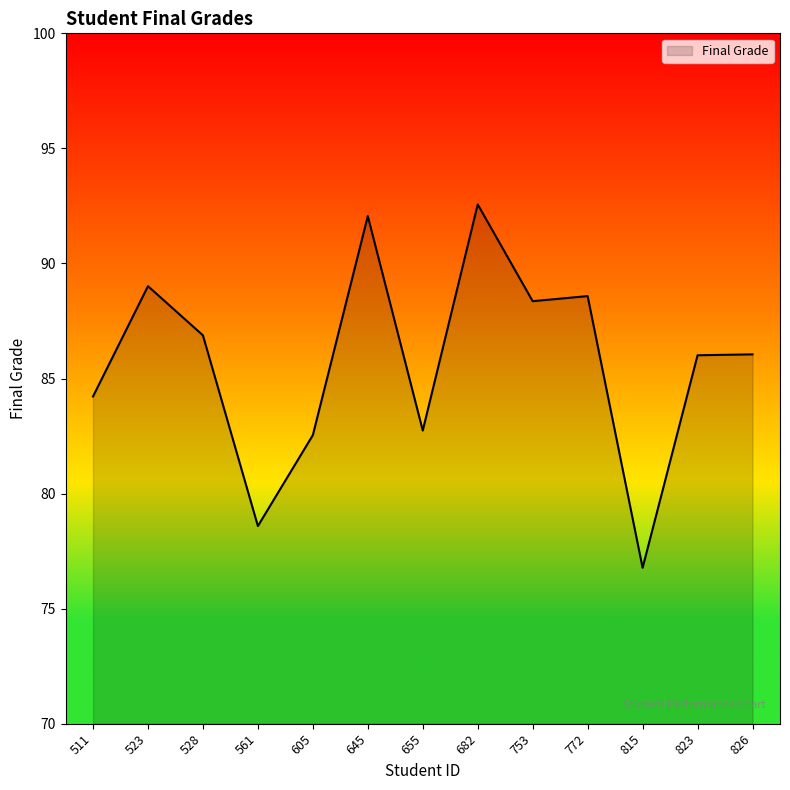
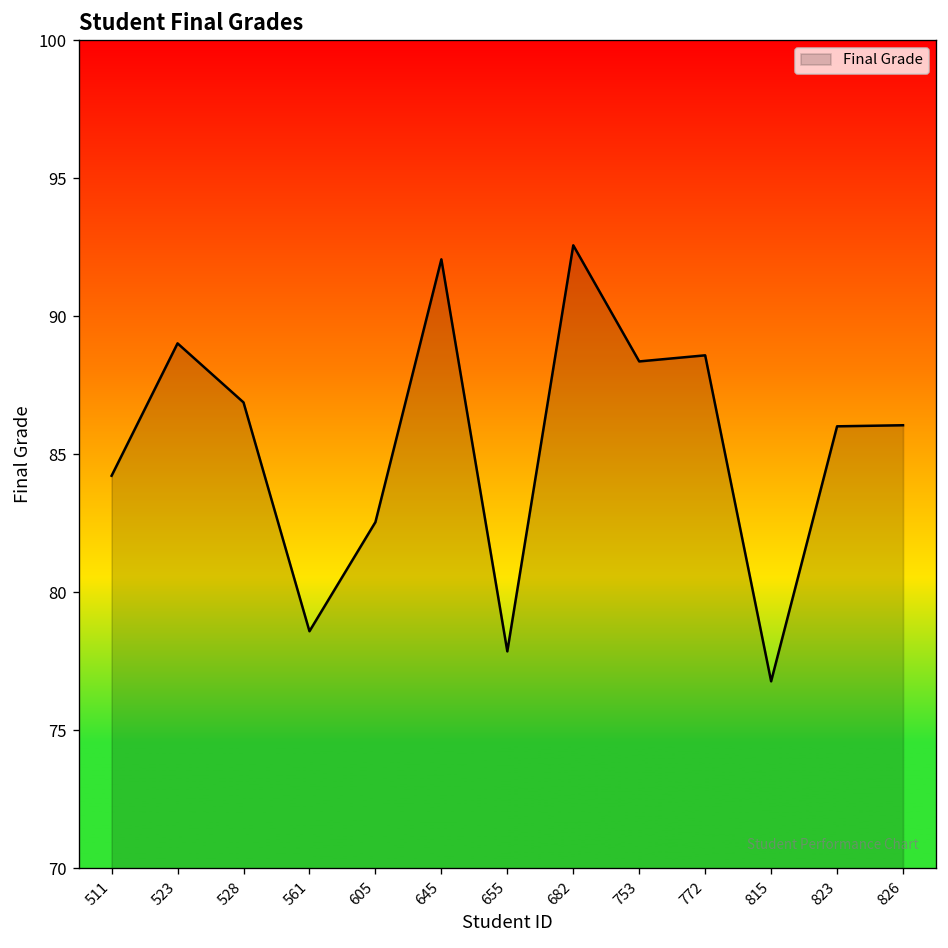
655: 82.7 -> 77.9
